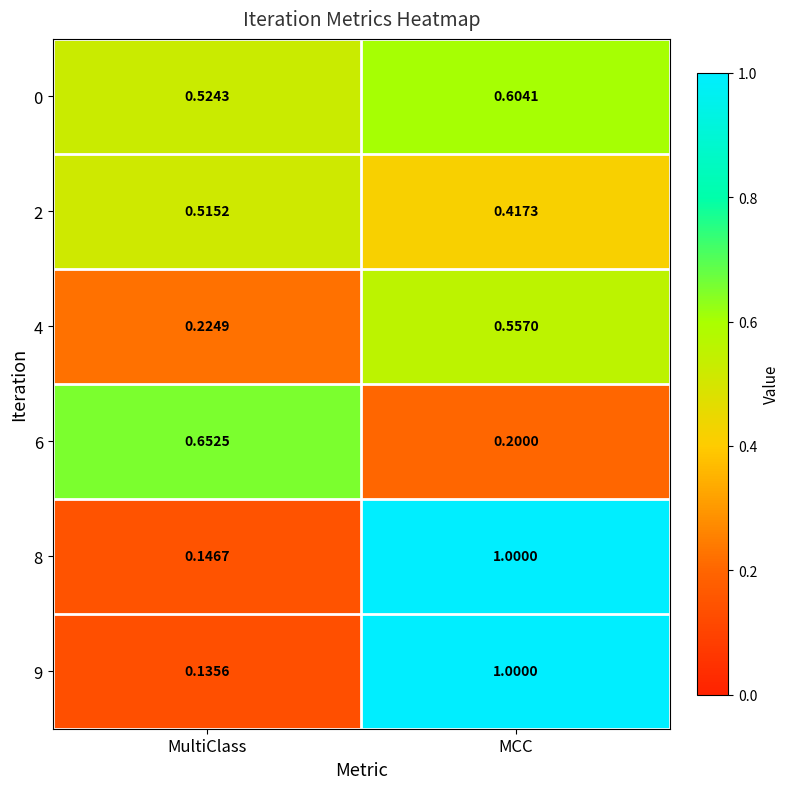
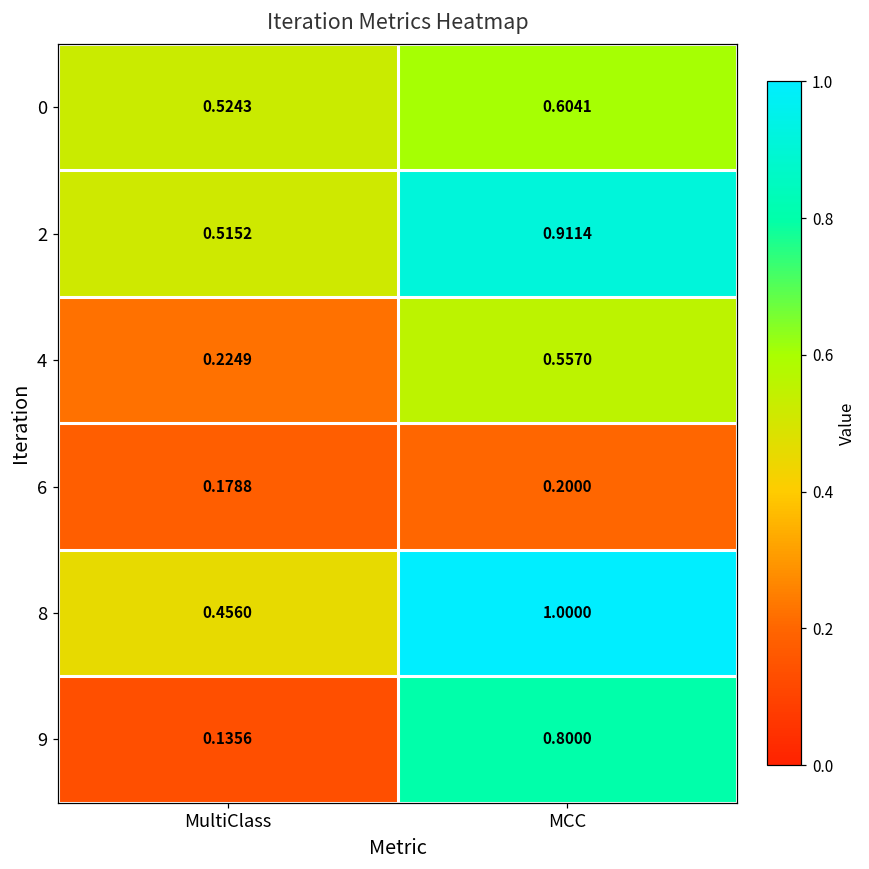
2, MCC: 0.4173 -> 0.9114
6, MultiClass: 0.6525 -> 0.1788
8, MultiClass: 0.1467 -> 0.4560
9, MCC: 1.0000 -> 0.8000
